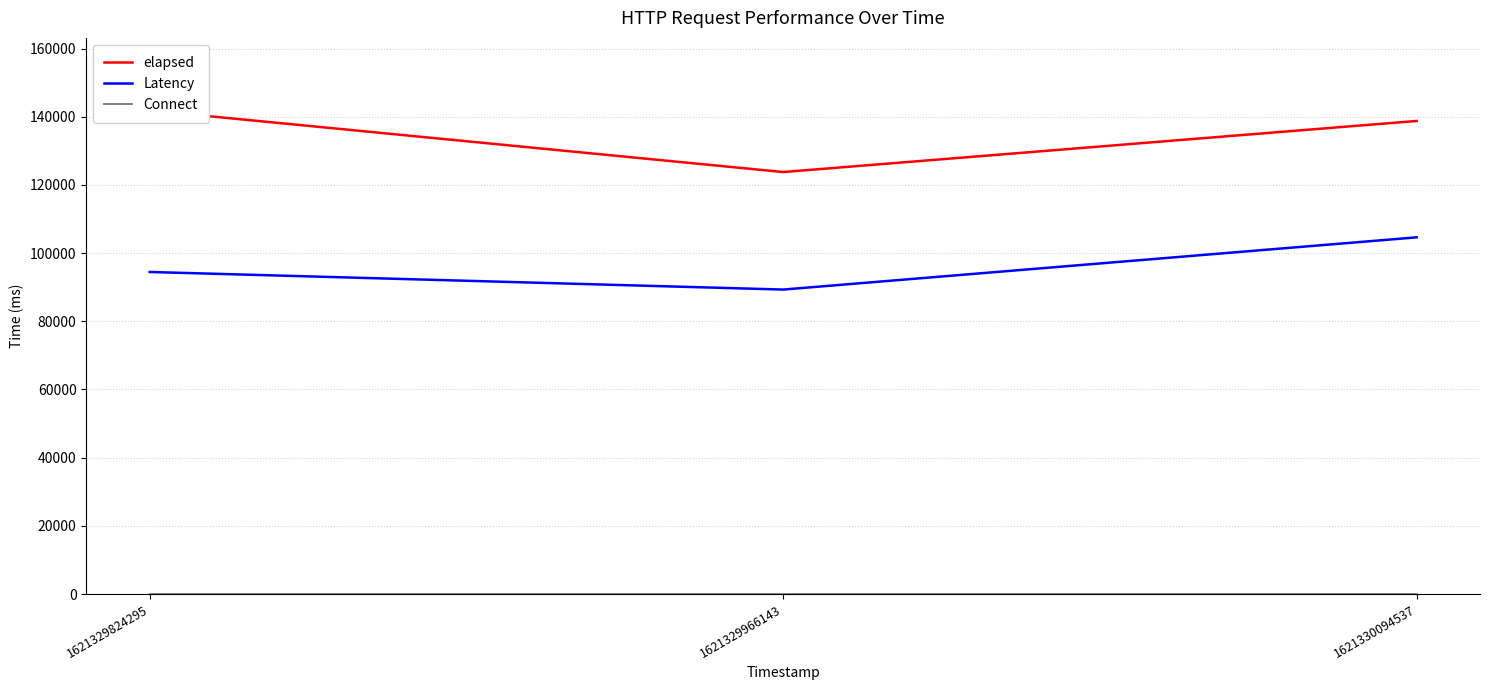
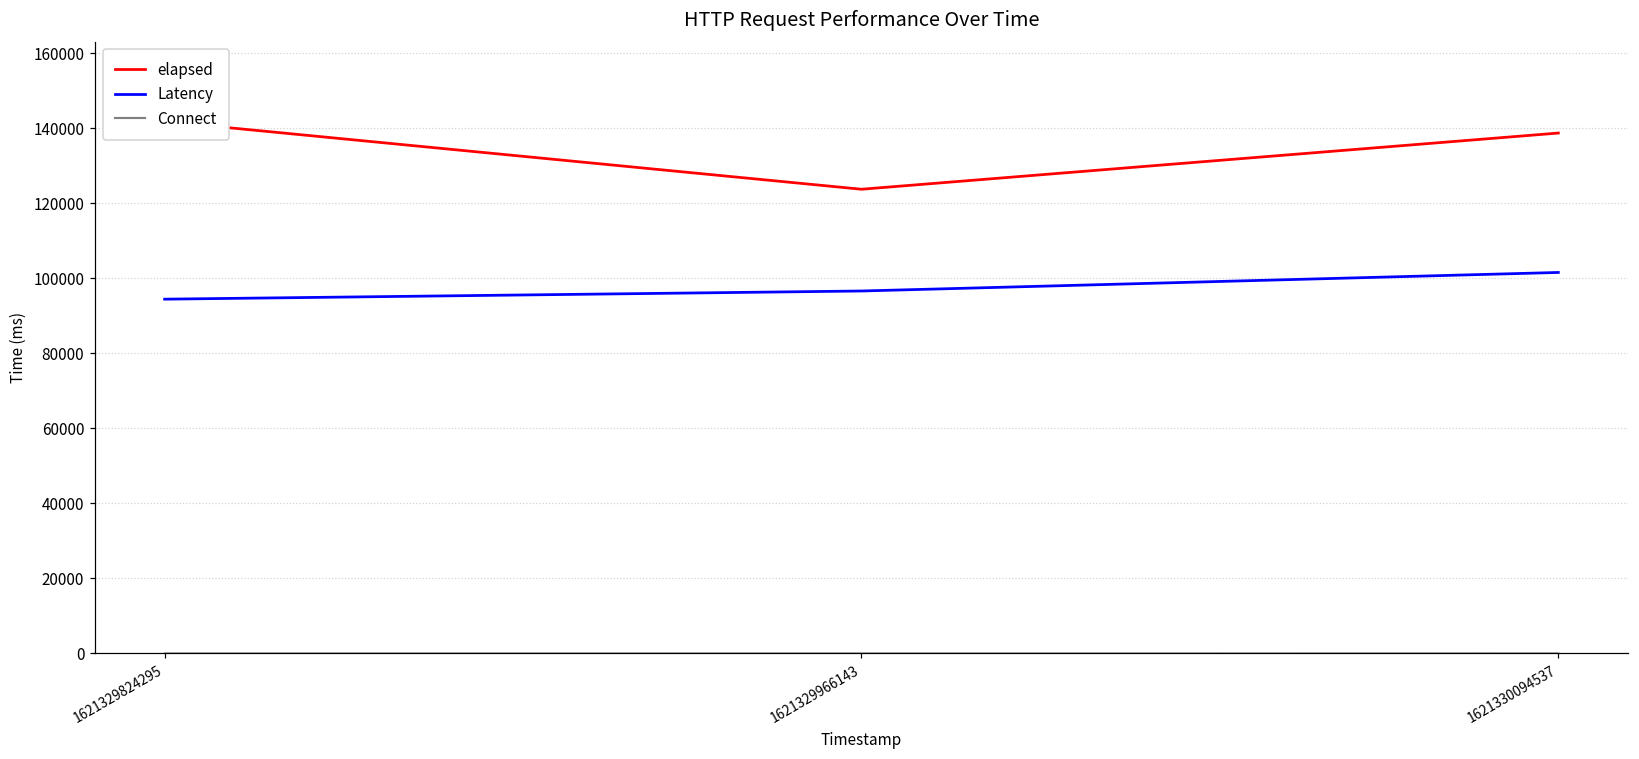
Latency, 1621329966143: 89000 -> 97000
Latency, 1621330094537: 105000 -> 102000
